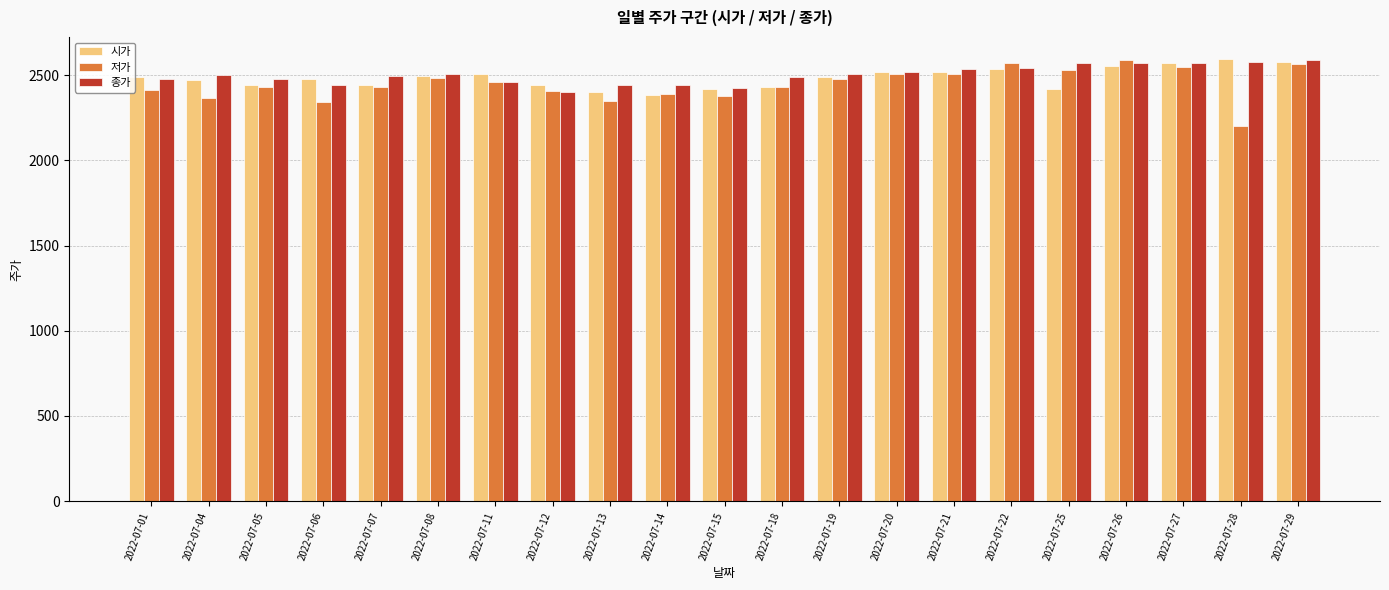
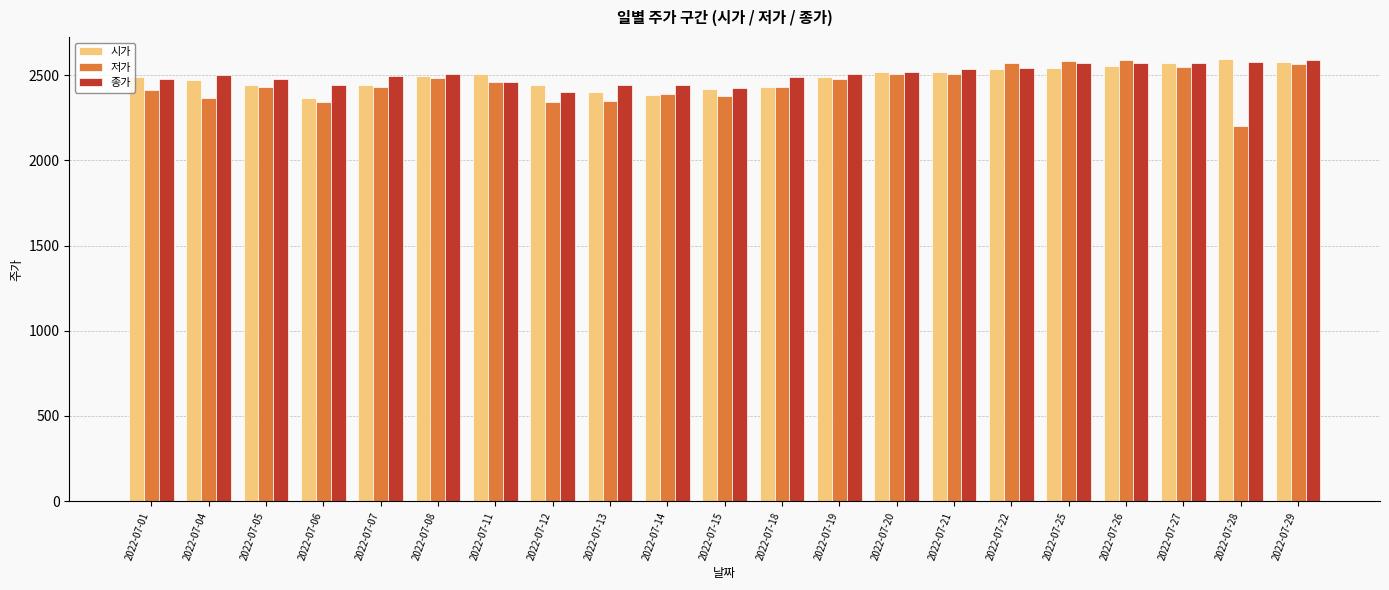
시가, 2022-07-06: 2480 -> 2370
저가, 2022-07-12: 2410 -> 2340
시가, 2022-07-25: 2420 -> 2550
저가, 2022-07-25: 2530 -> 2580
